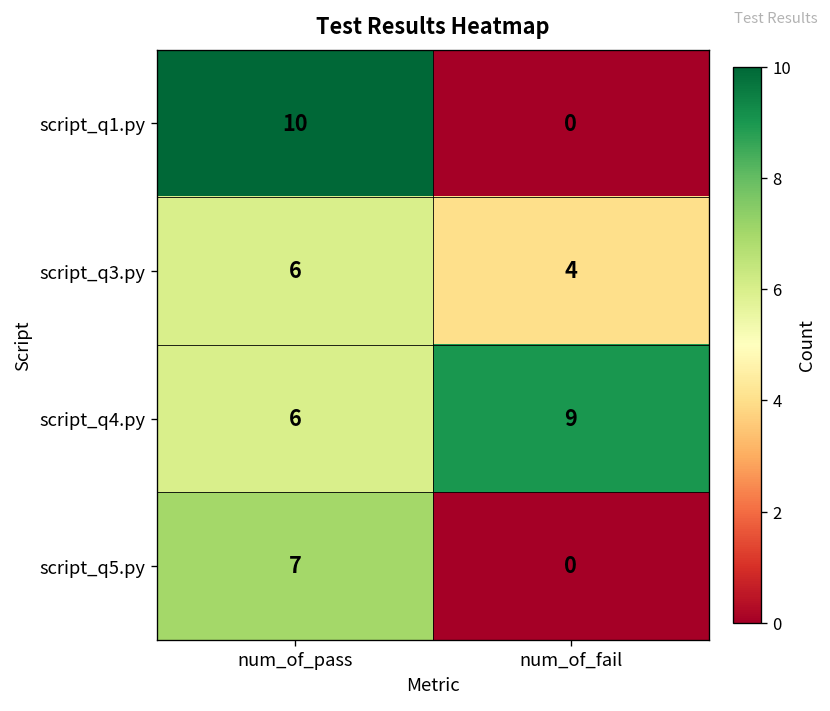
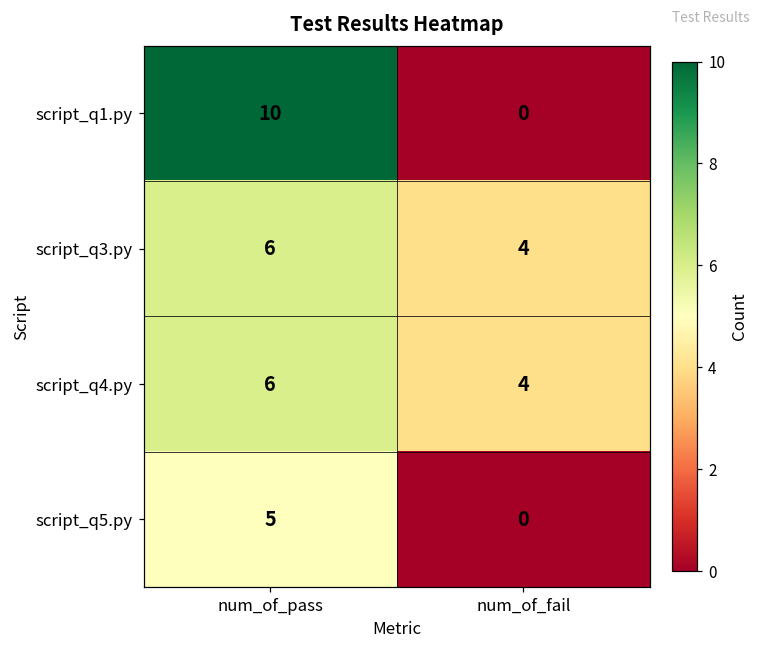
script_q4.py, num_of_fail: 9 -> 4
script_q5.py, num_of_pass: 7 -> 5
